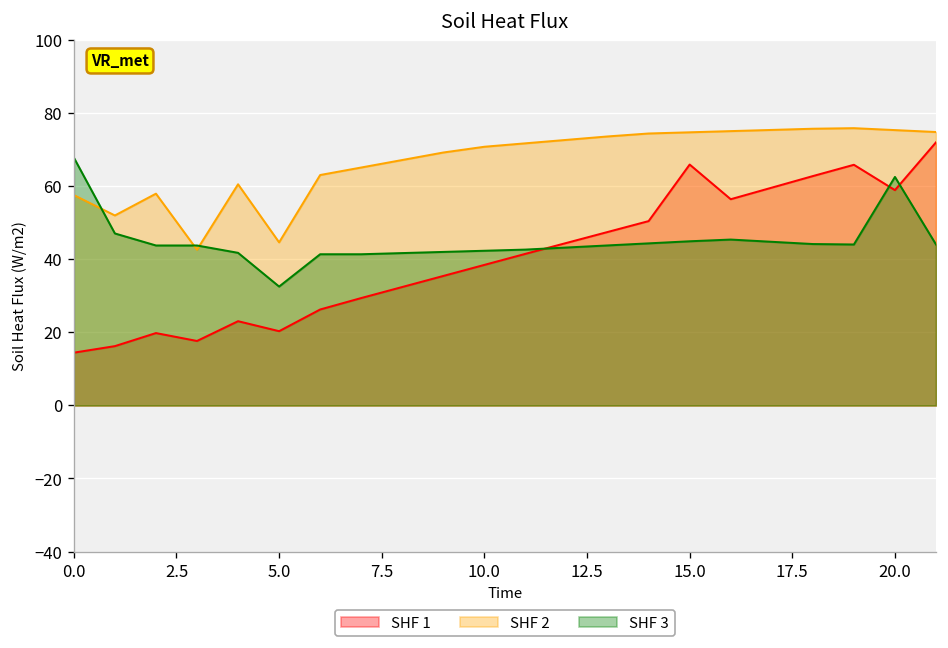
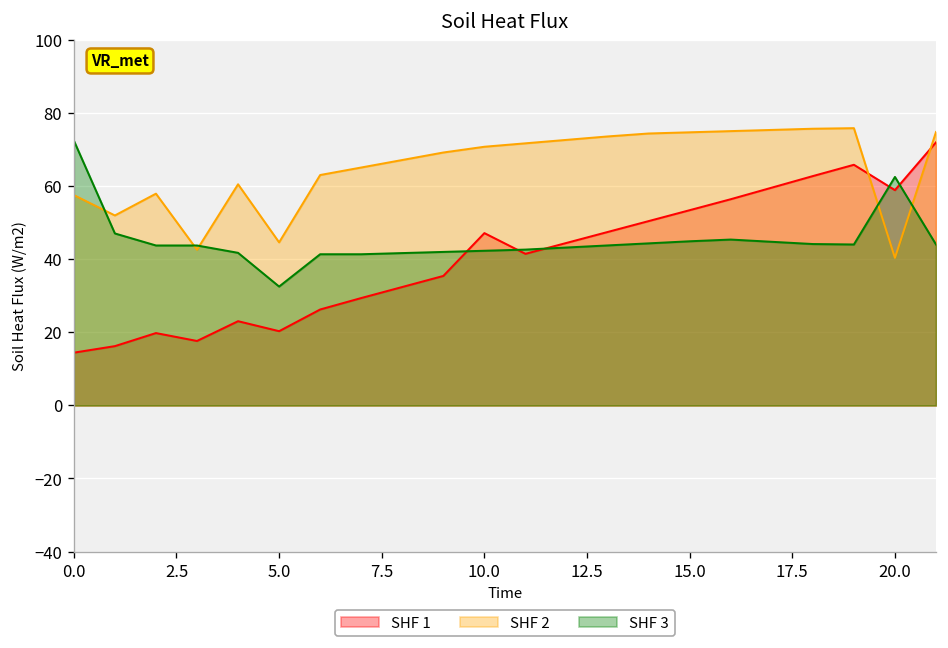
SHF 3, 0.0: 68 -> 73
SHF 1, 10.0: 39 -> 47
SHF 1, 15.0: 66 -> 53
SHF 2, 20.0: 75 -> 40
